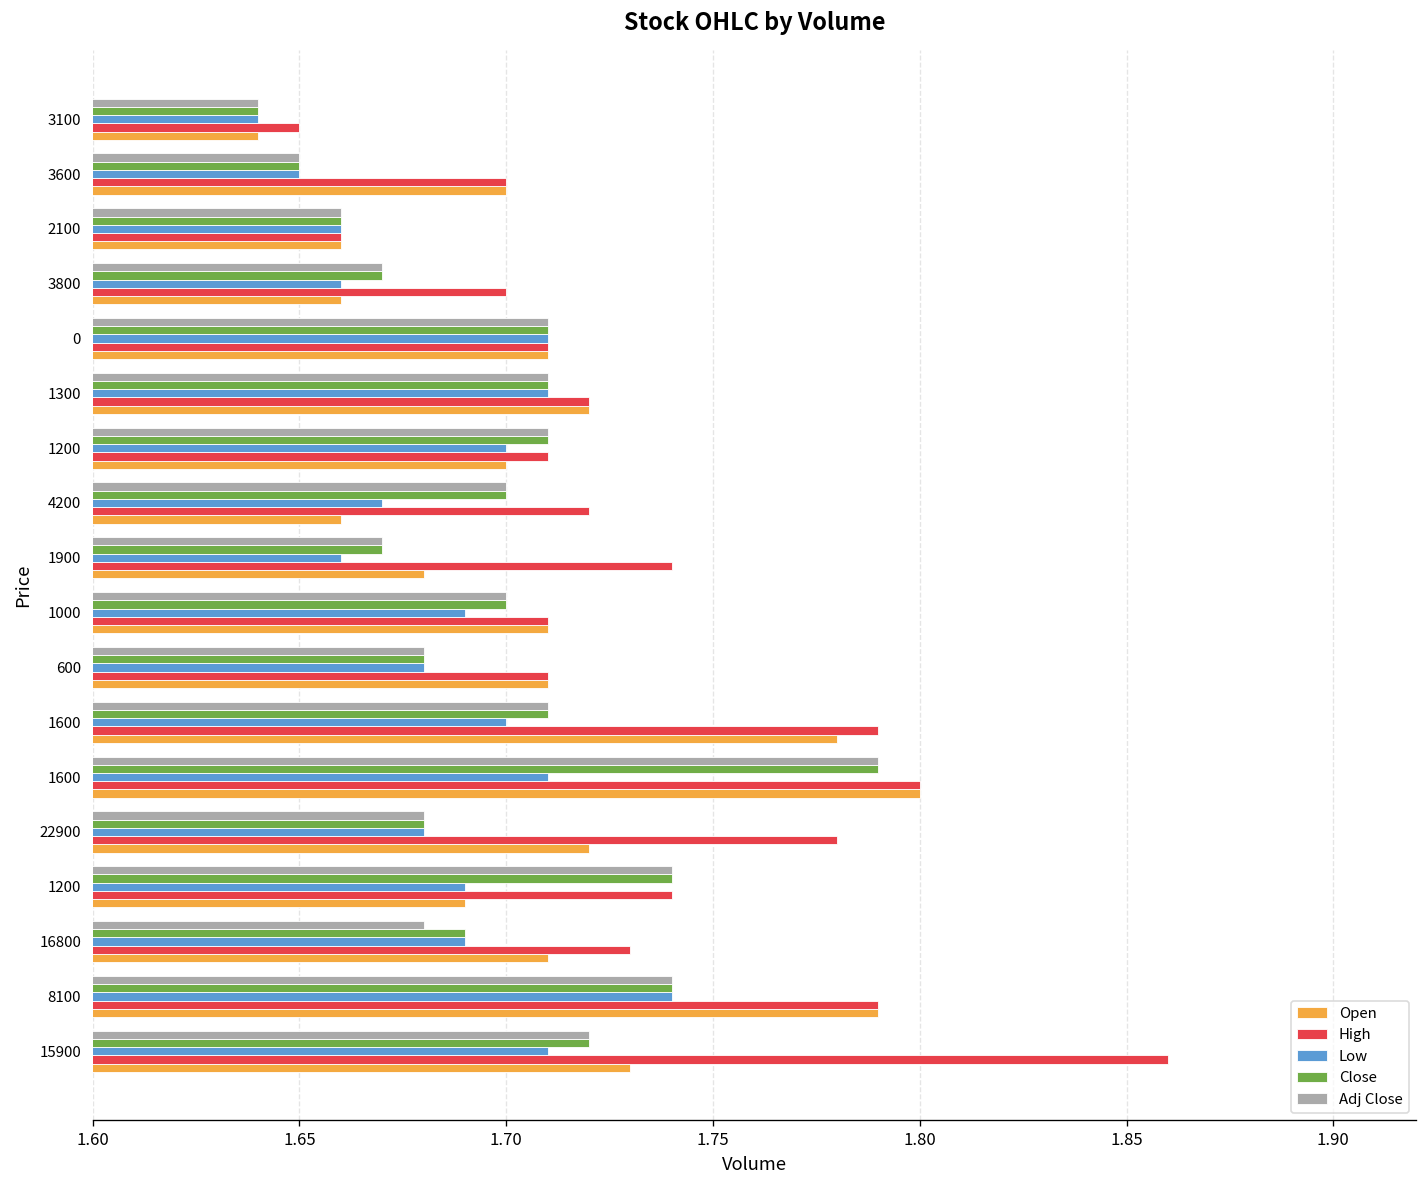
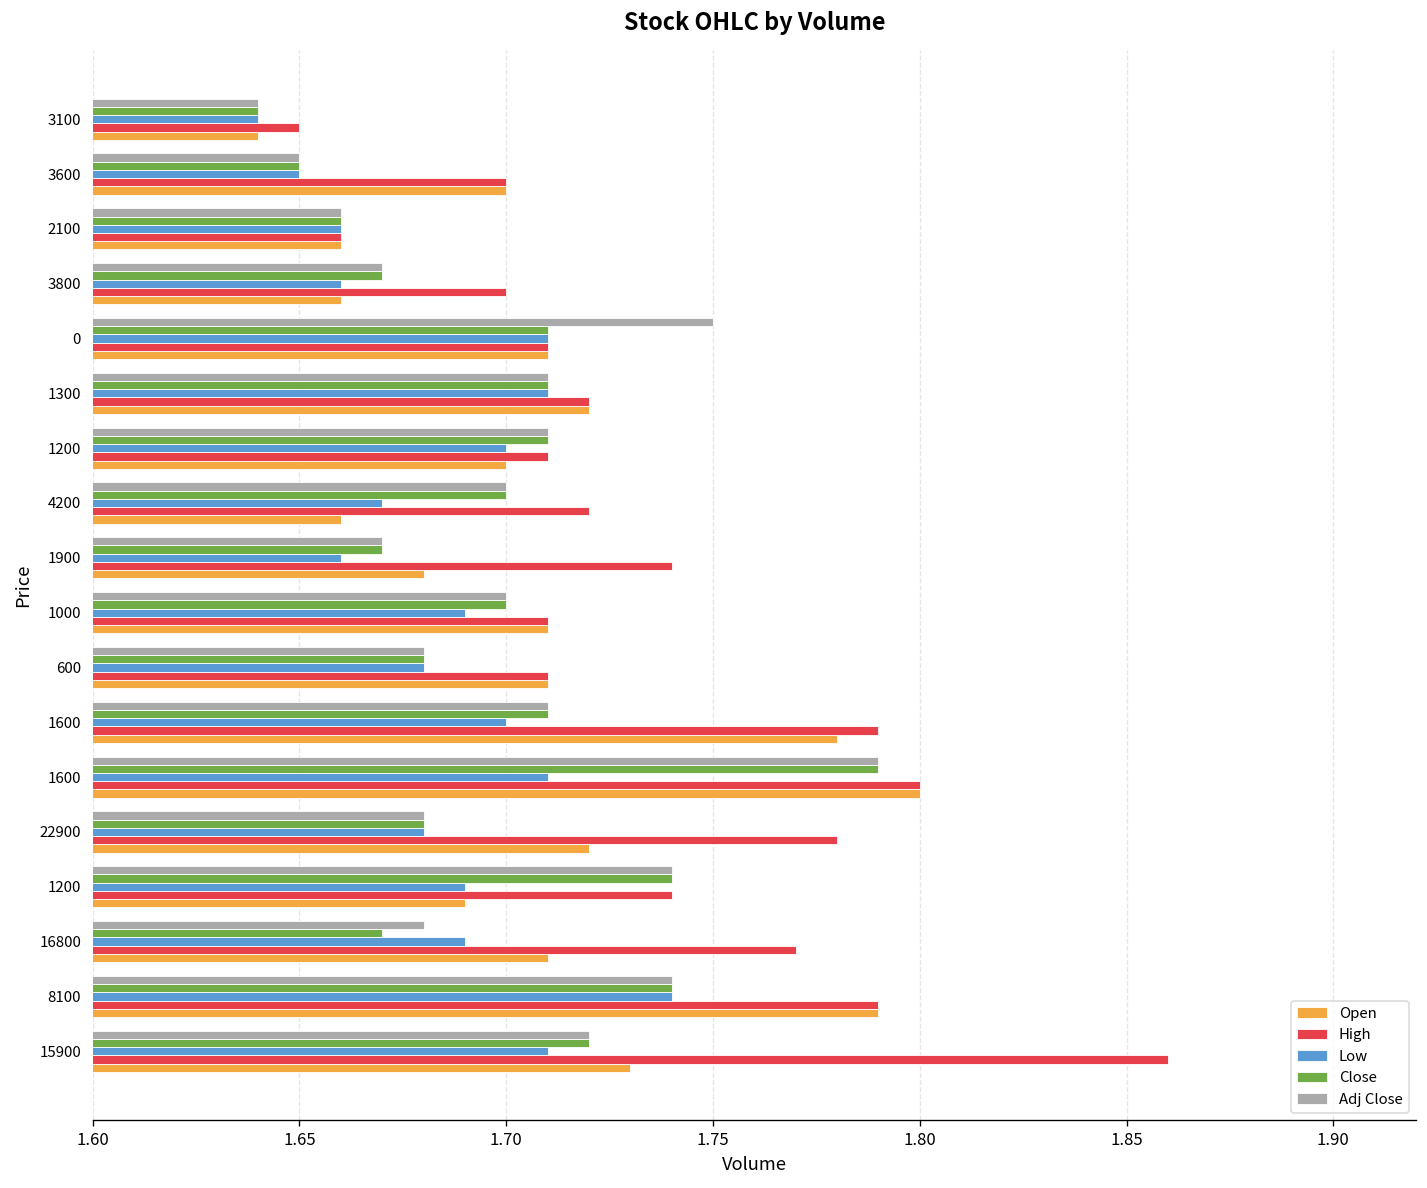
Adj Close, 0: 1.71 -> 1.75
Close, 16800: 1.69 -> 1.67
High, 16800: 1.73 -> 1.77
